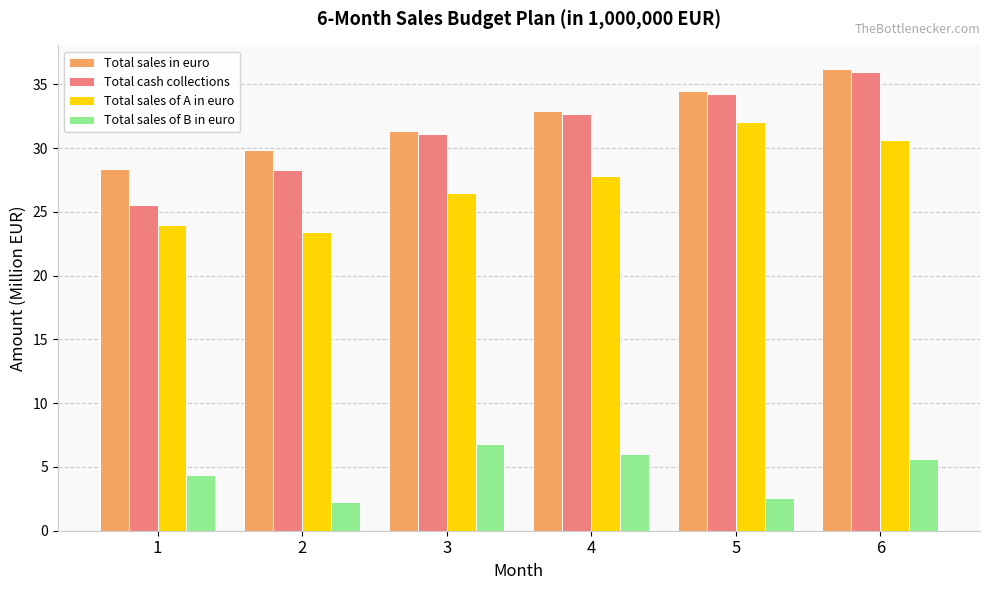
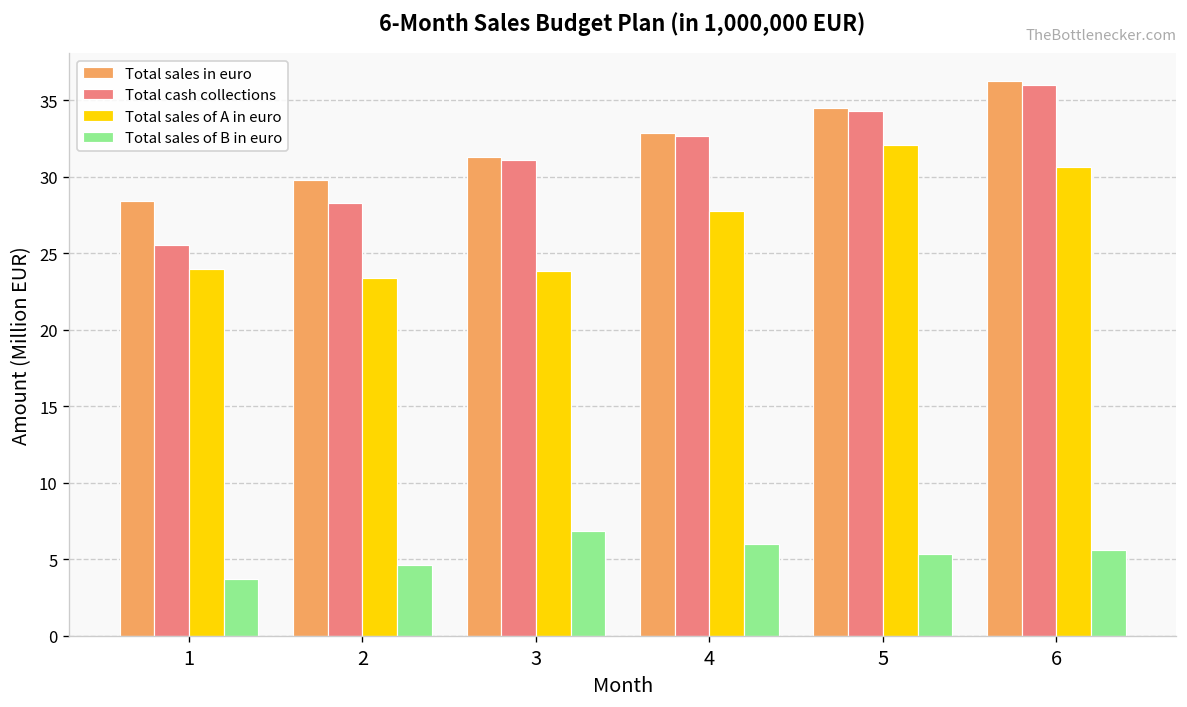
Total sales of B in euro, 1: 4.4 -> 3.7
Total sales of B in euro, 2: 2.3 -> 4.6
Total sales of A in euro, 3: 26.5 -> 23.8
Total sales of B in euro, 5: 2.5 -> 5.3
